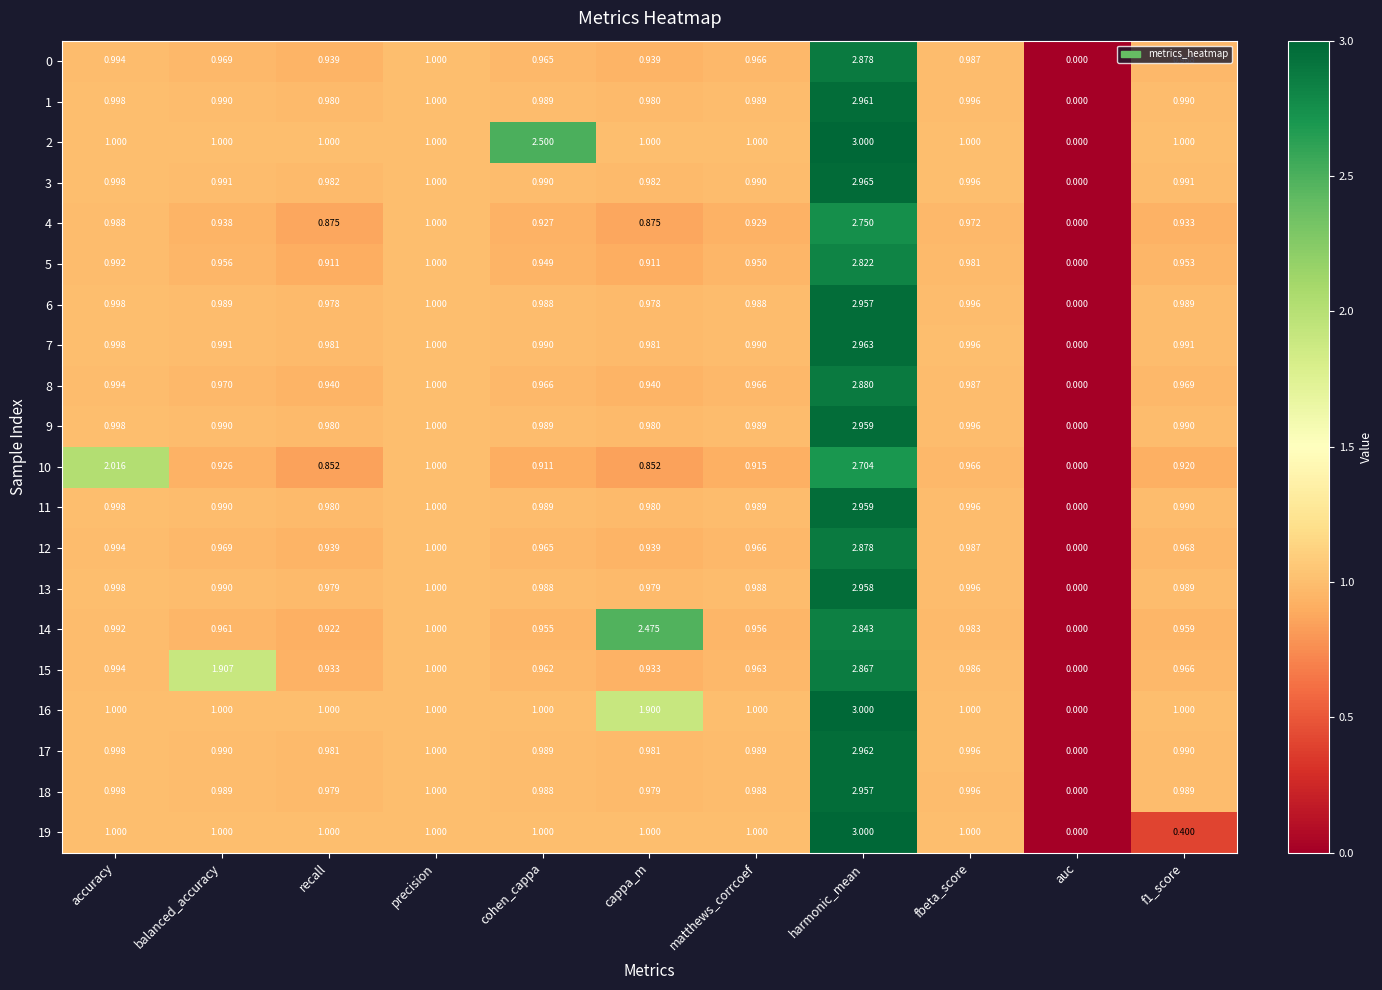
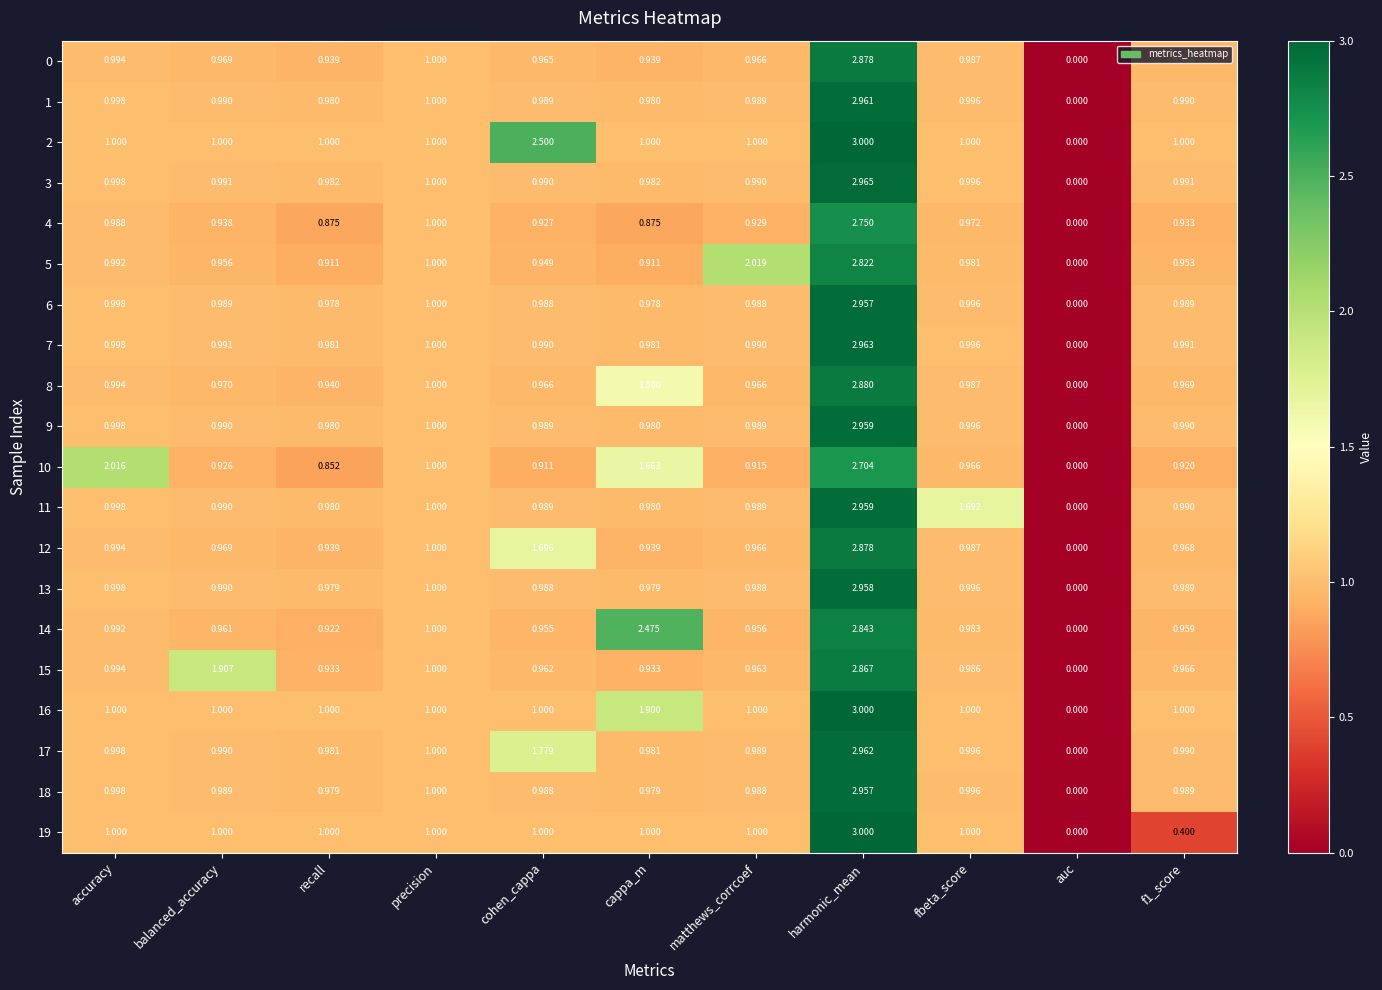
5, matthews_corrcoef: 0.950 -> 2.019
8, cappa_m: 0.940 -> 1.590
10, cappa_m: 0.852 -> 1.663
11, fbeta_score: 0.996 -> 1.692
12, cohen_cappa: 0.965 -> 1.696
17, cohen_cappa: 0.989 -> 1.779
